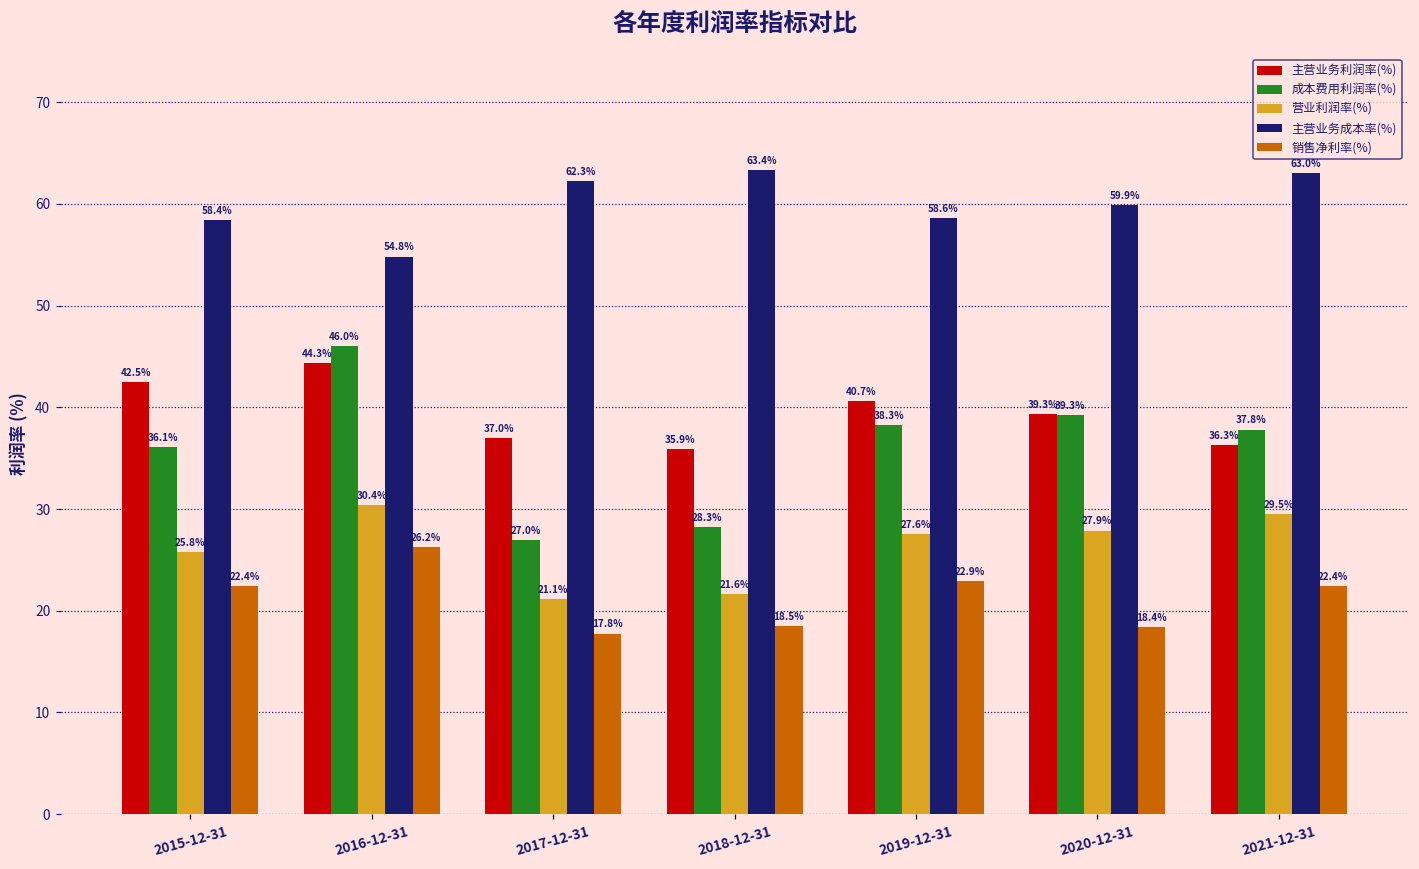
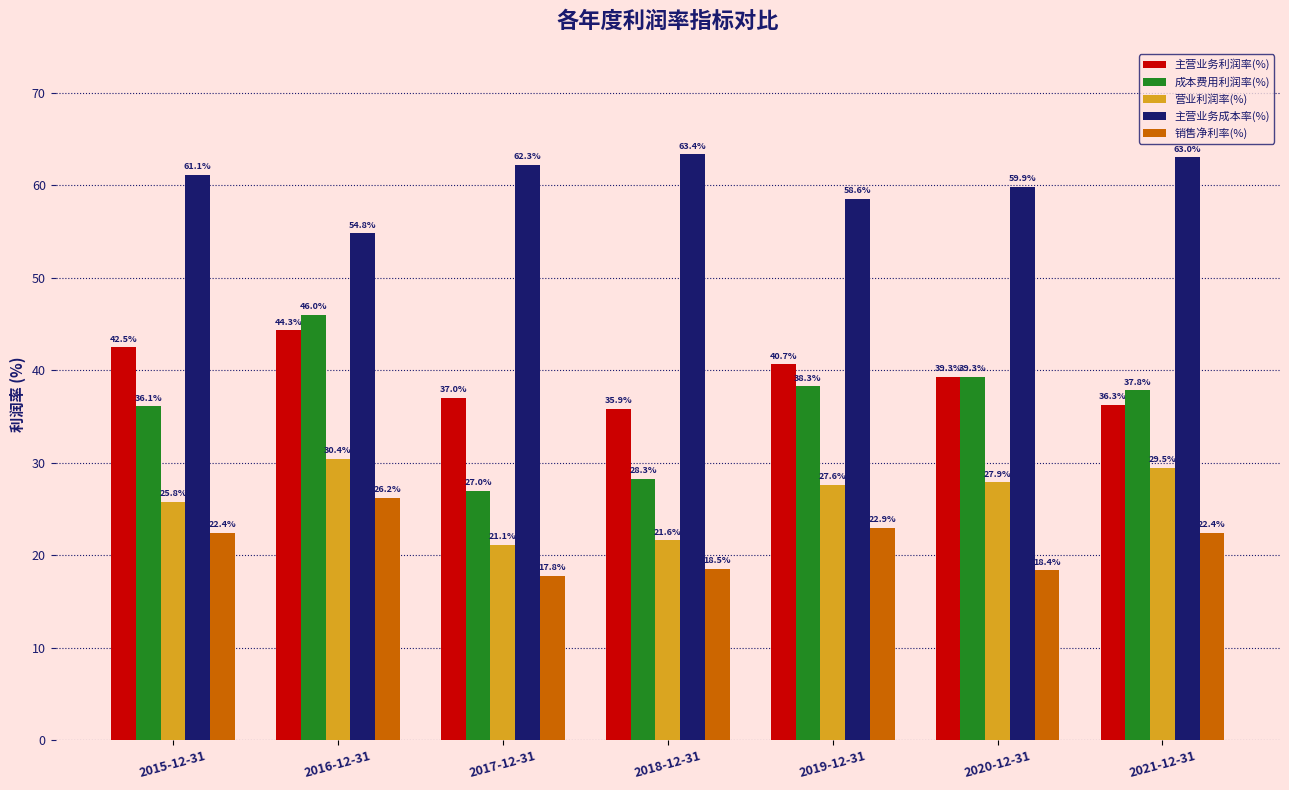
主营业务成本率(%), 2015-12-31: 58.4% -> 61.1%
